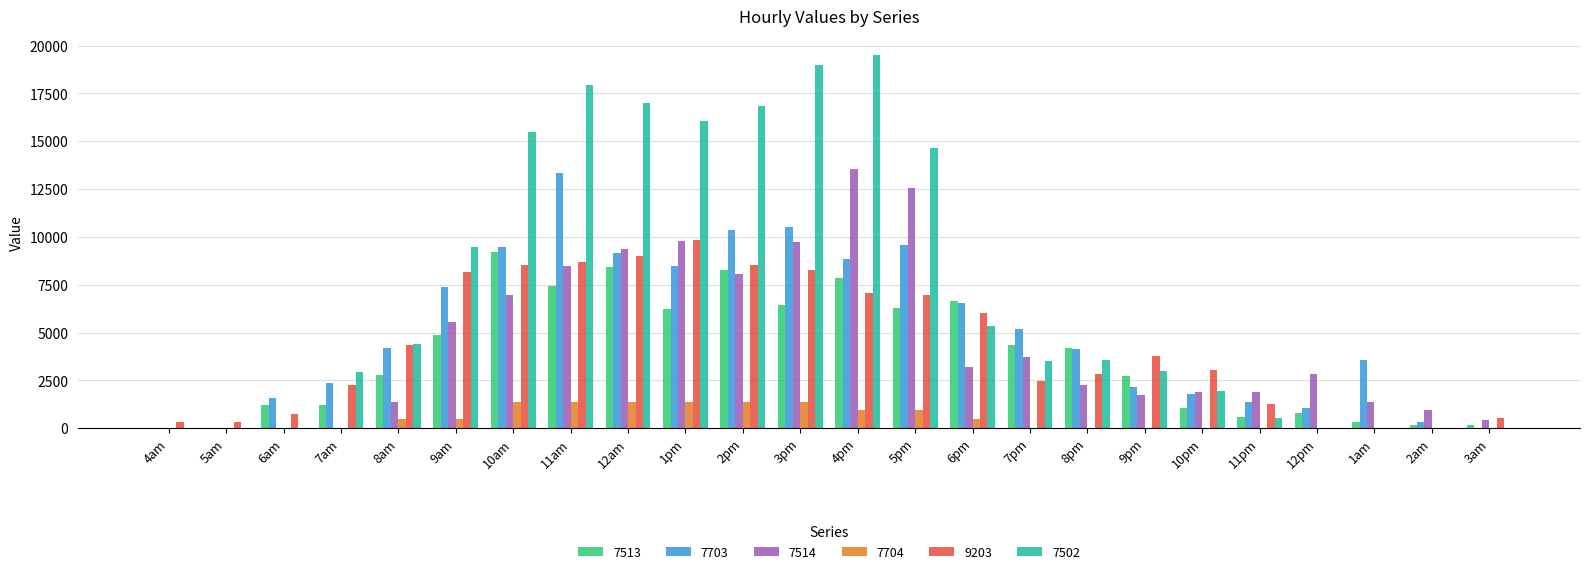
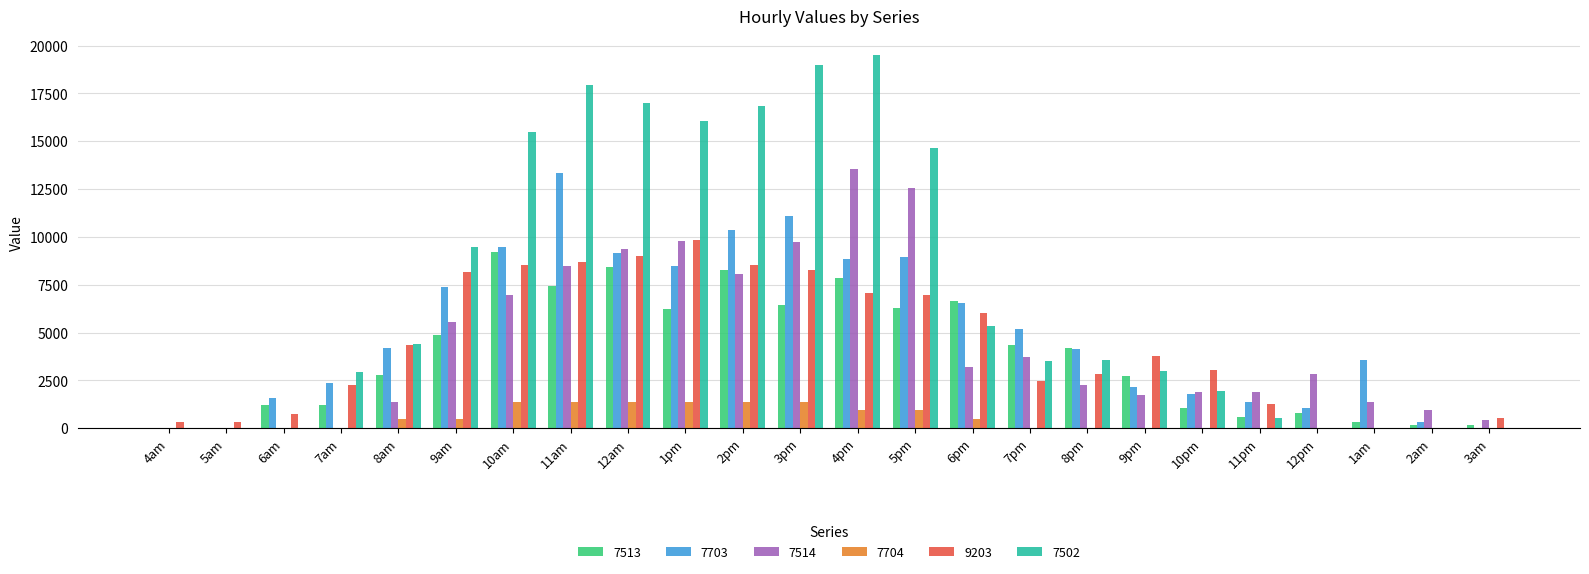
7703, 3pm: 10500 -> 11100
7703, 5pm: 9600 -> 9000
